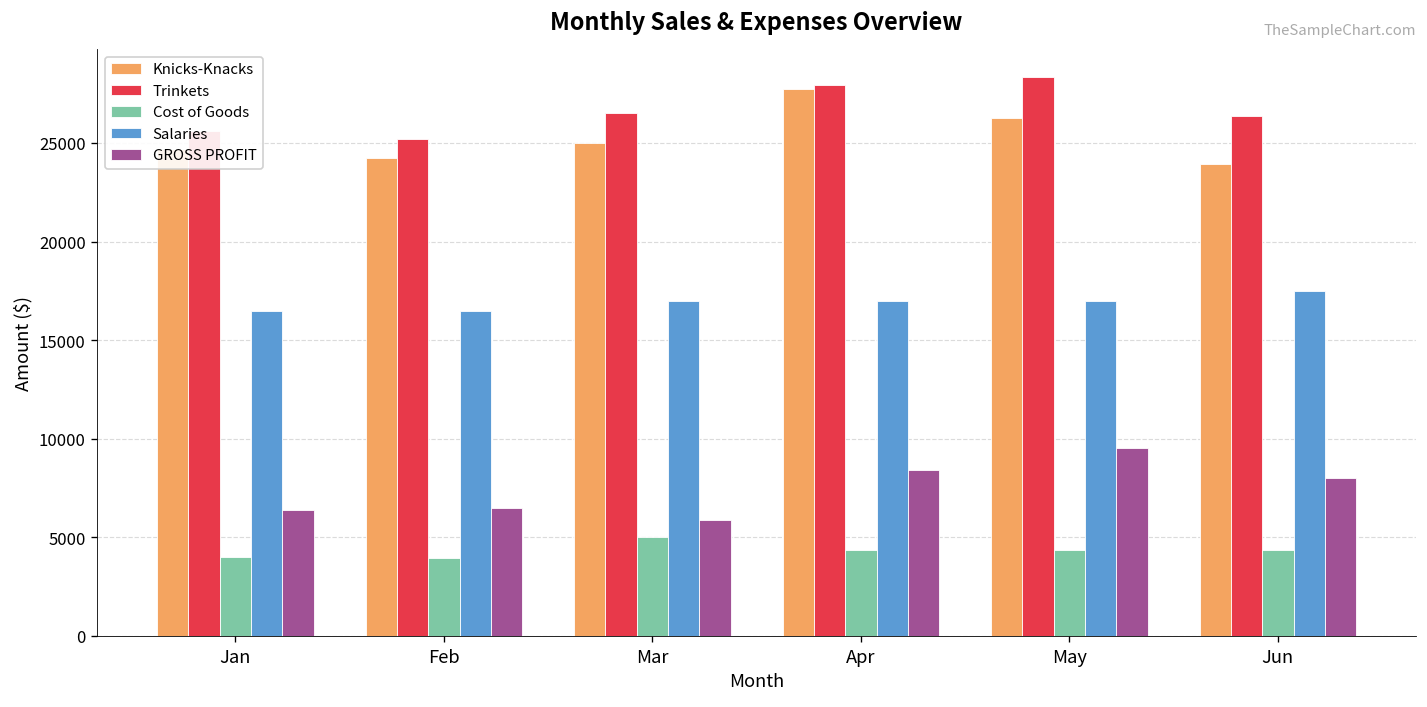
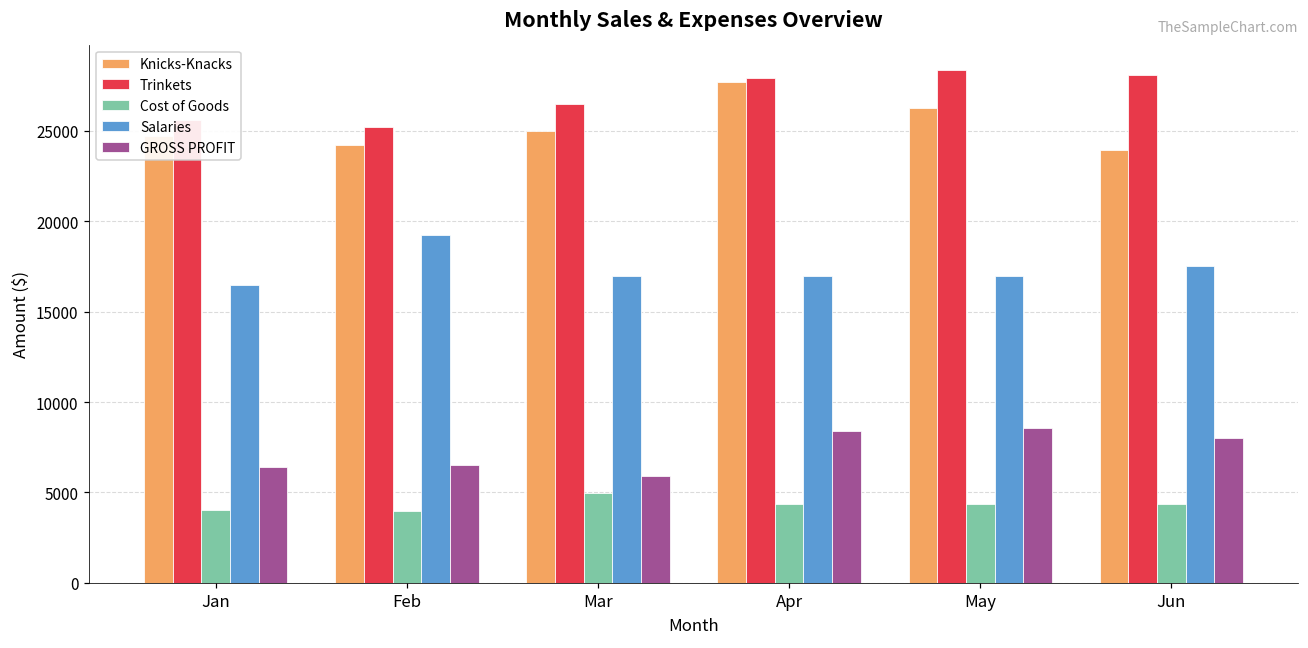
Salaries, Feb: 16500 -> 19300
GROSS PROFIT, May: 9500 -> 8600
Trinkets, Jun: 26400 -> 28100
